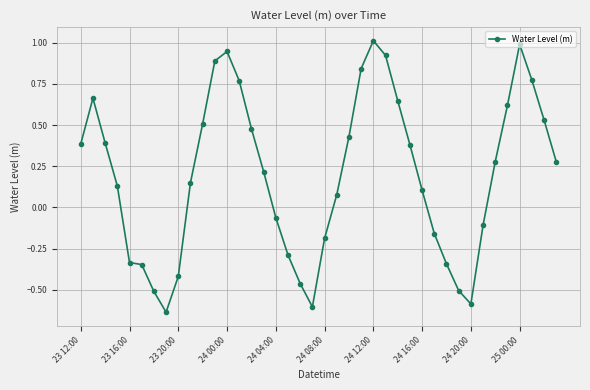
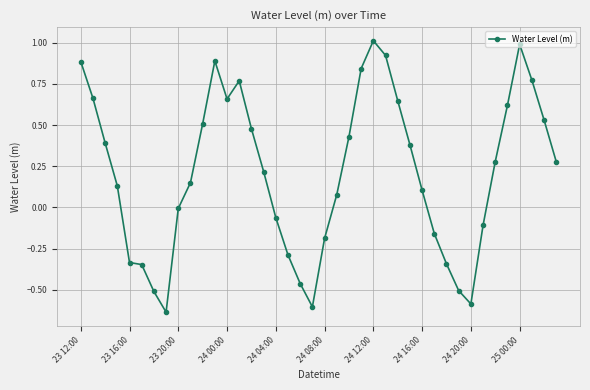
23 12:00: 0.38 -> 0.89
23 20:00: -0.42 -> -0.01
24 00:00: 0.95 -> 0.66
